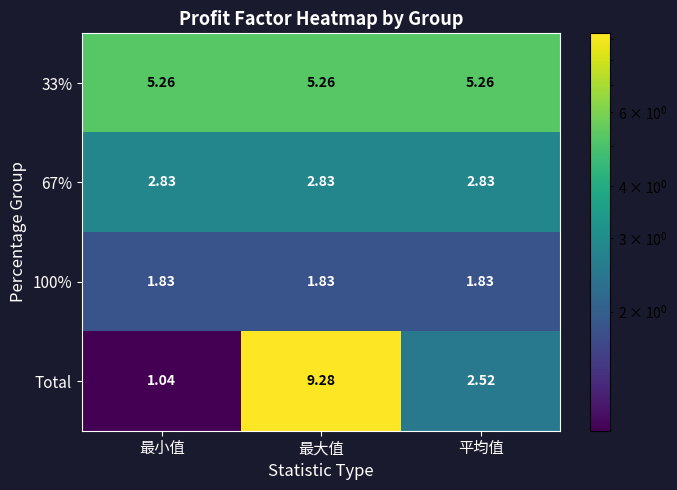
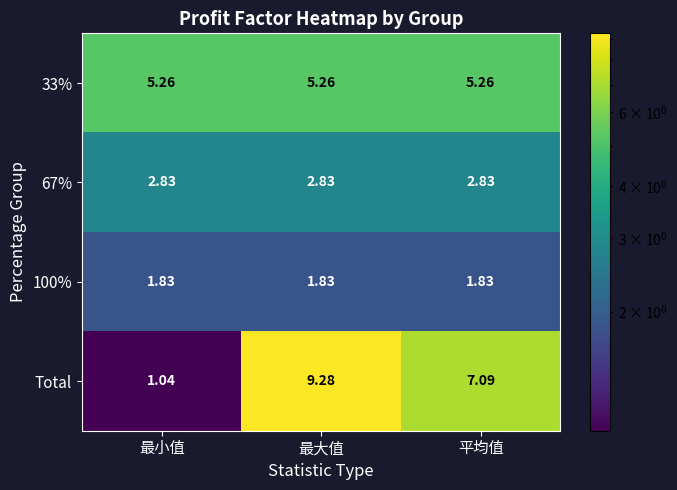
Total, 平均值: 2.52 -> 7.09
